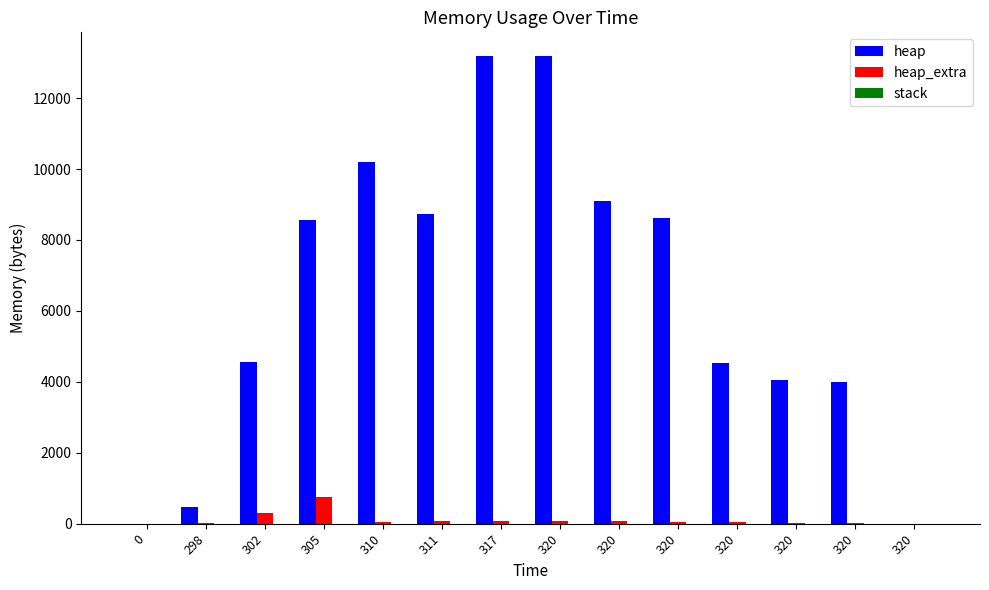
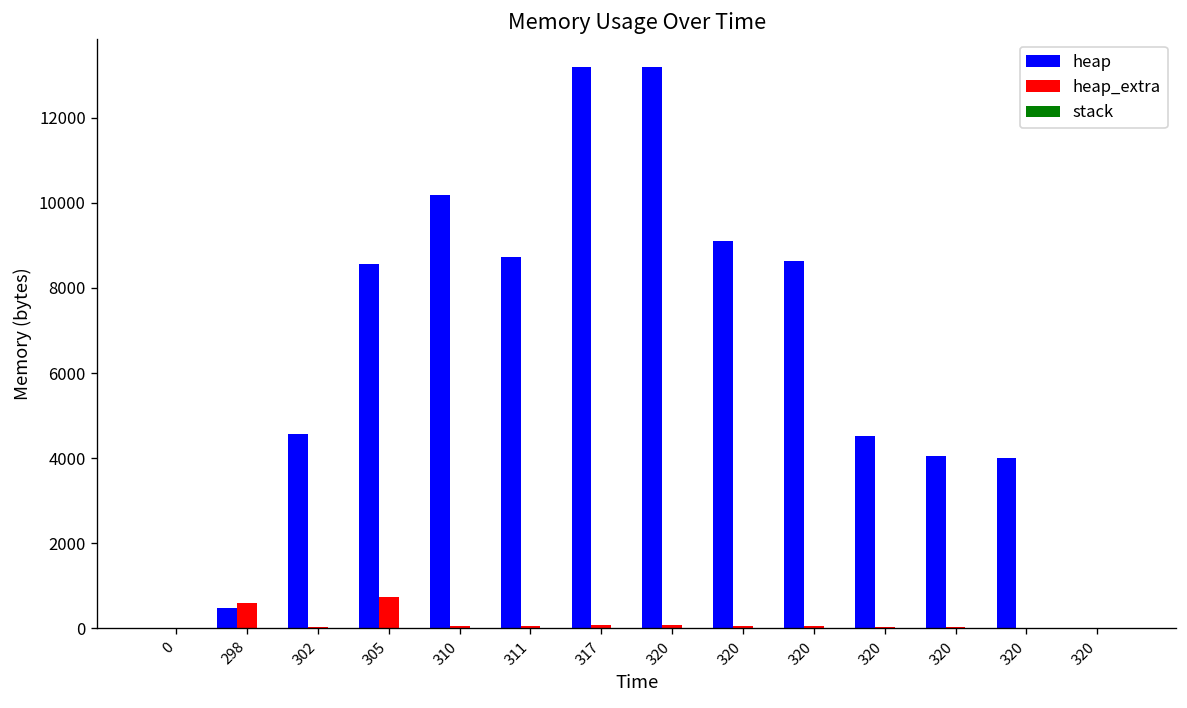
heap_extra, 298: 0 -> 600
heap_extra, 302: 300 -> 0
